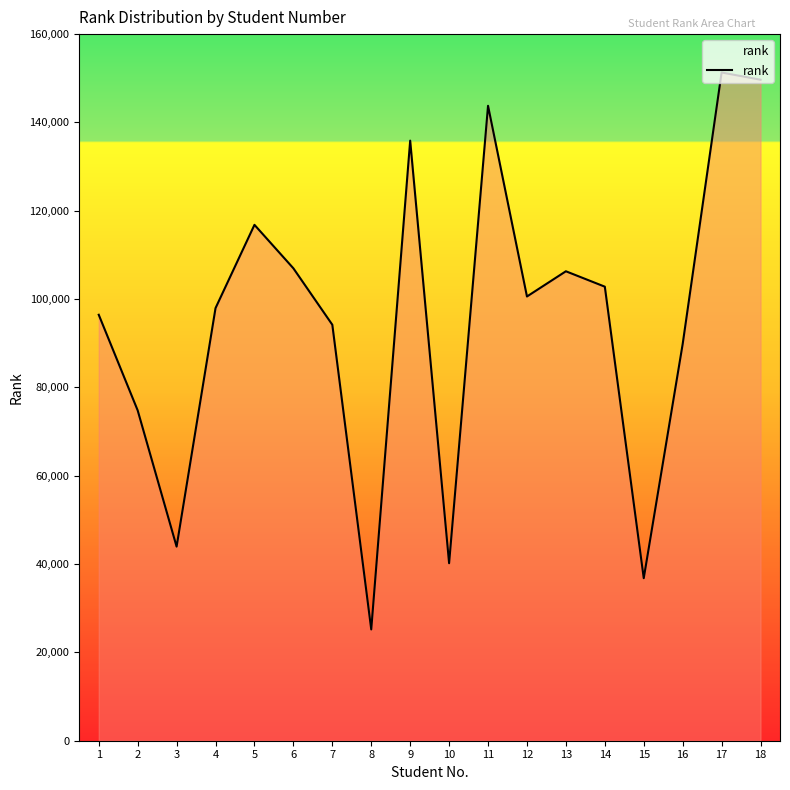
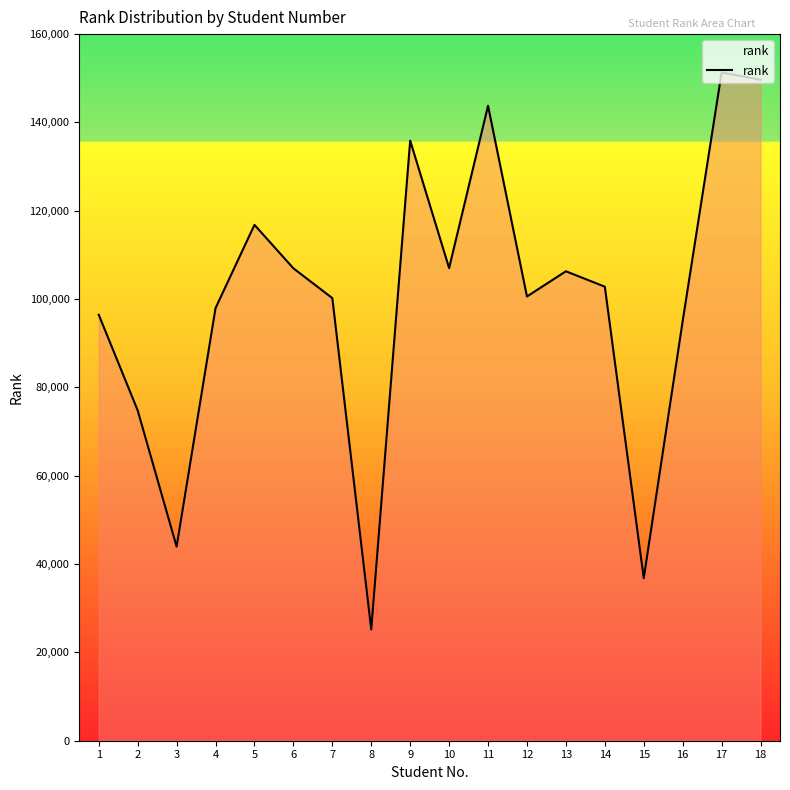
7: 94,000 -> 100,000
10: 40,000 -> 107,000
16: 90,000 -> 95,000
